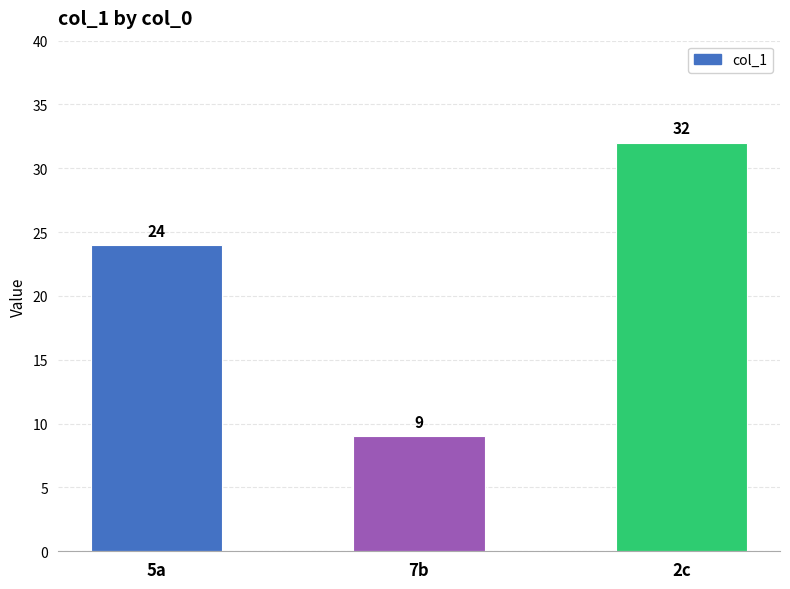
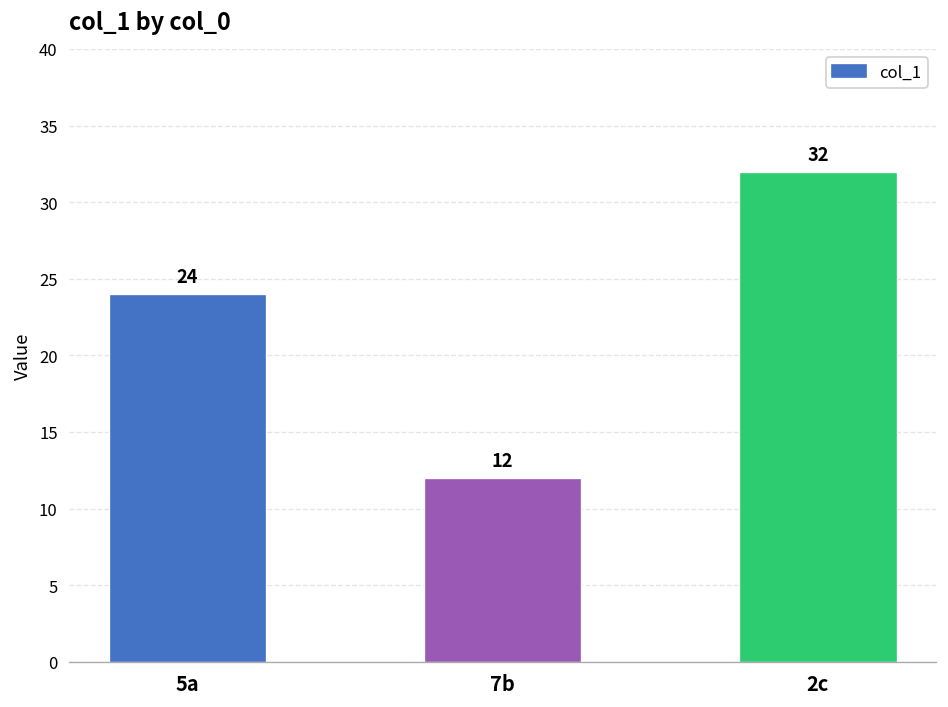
7b: 9 -> 12
